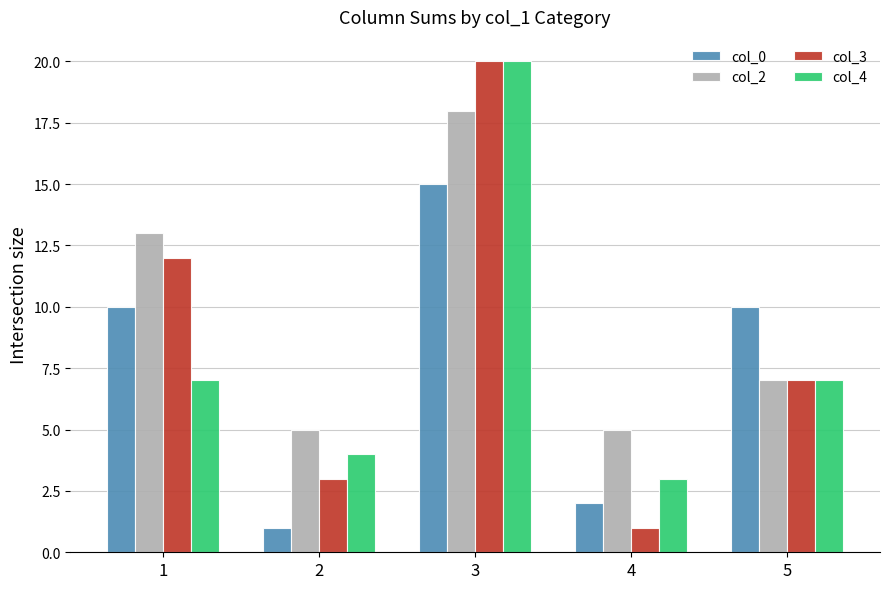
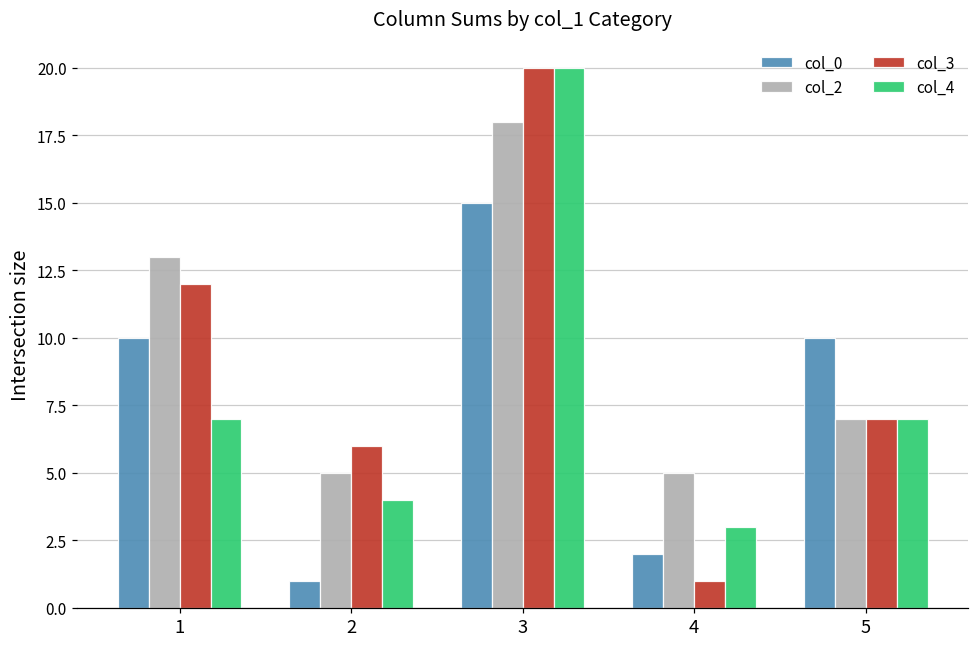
col_3, 2: 3 -> 6
